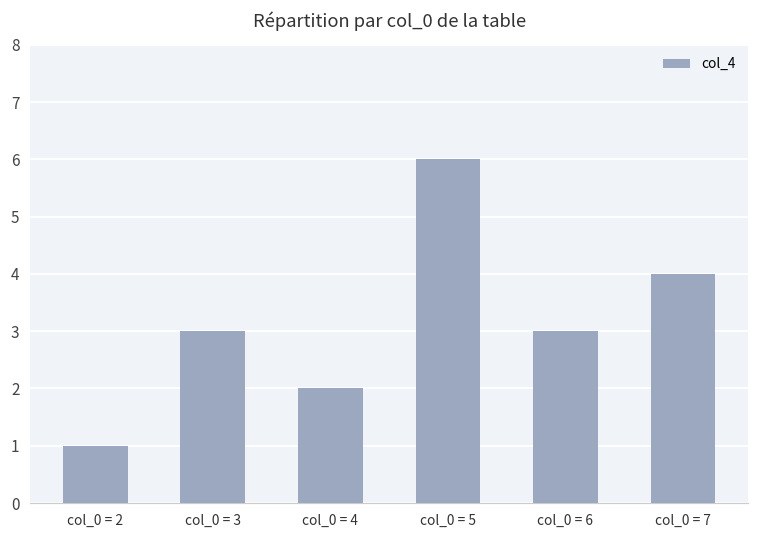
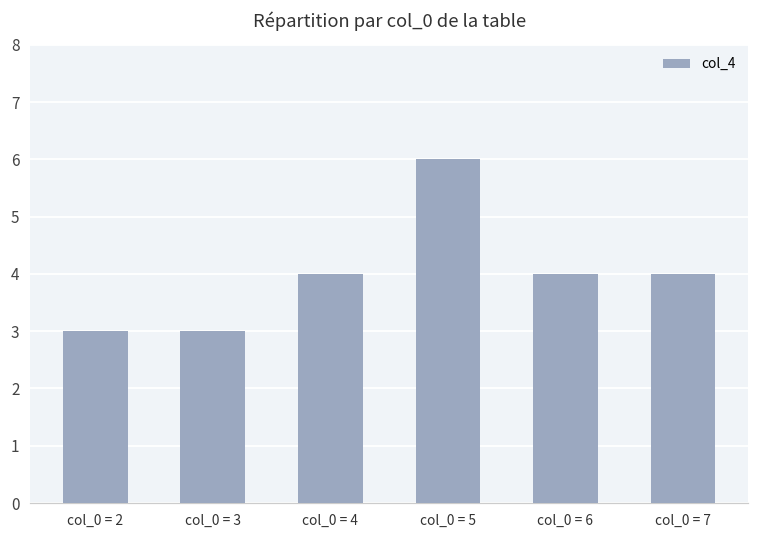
col_0 = 2: 1 -> 3
col_0 = 4: 2 -> 4
col_0 = 6: 3 -> 4
